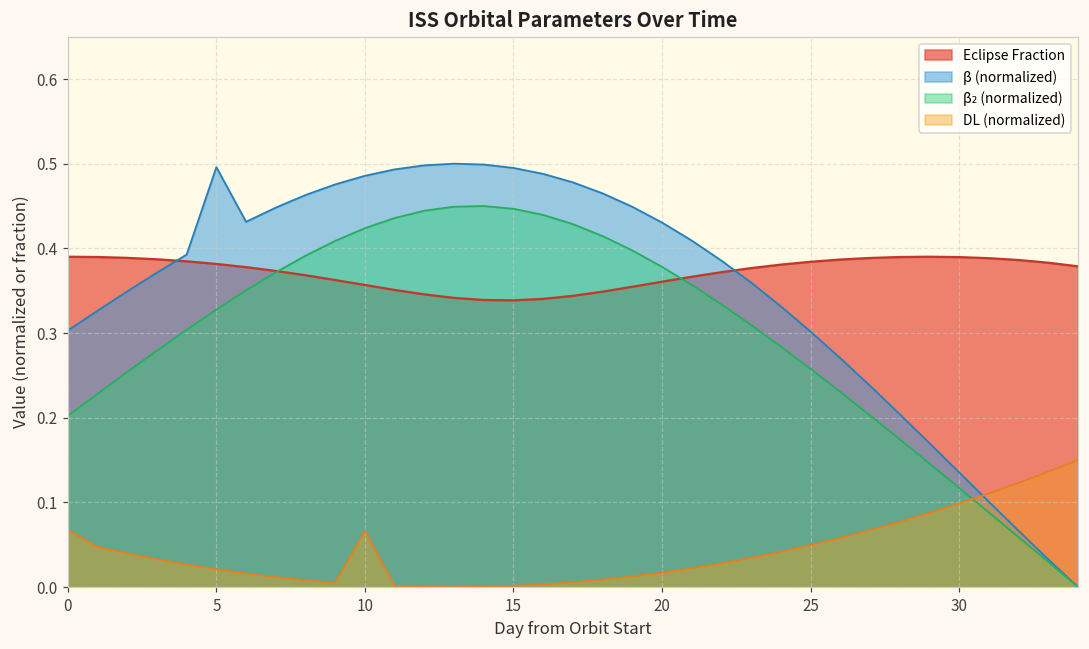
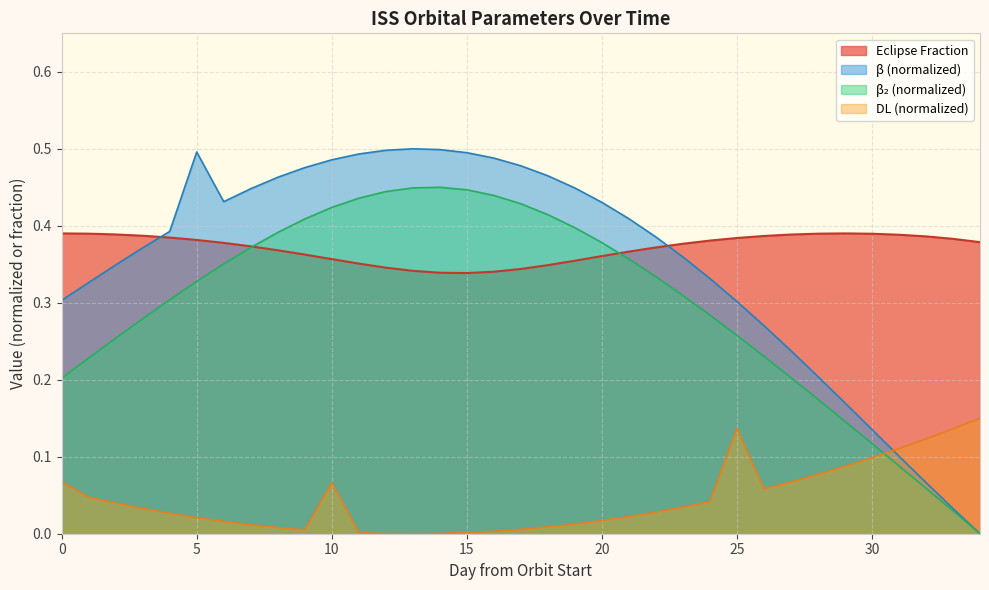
DL (normalized), 25: 0.05 -> 0.14
